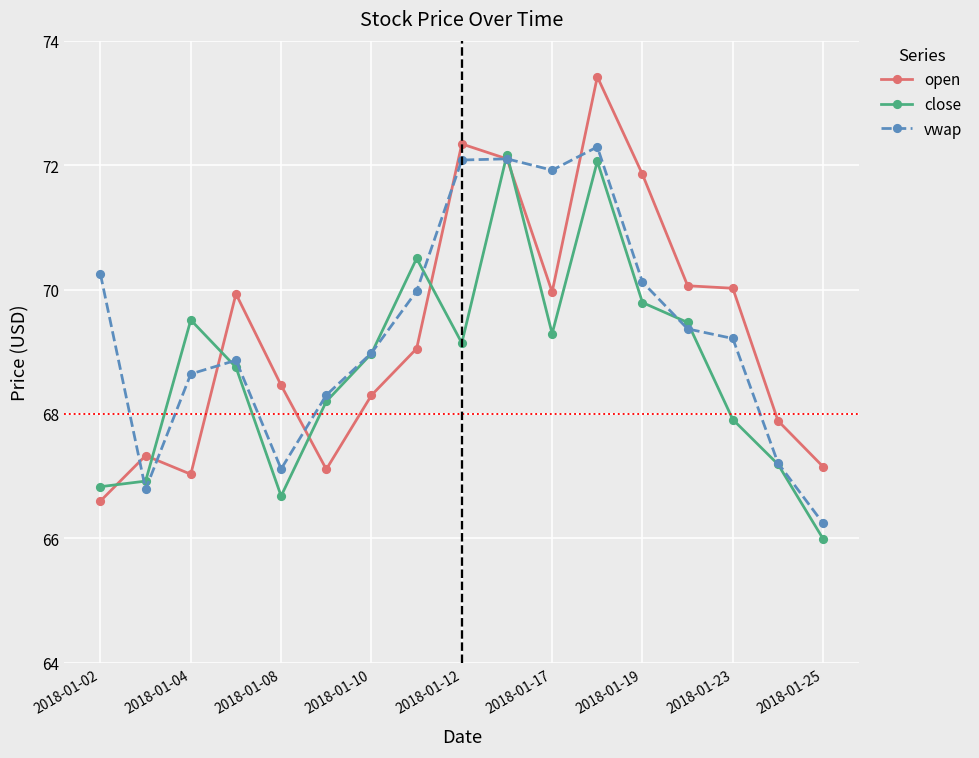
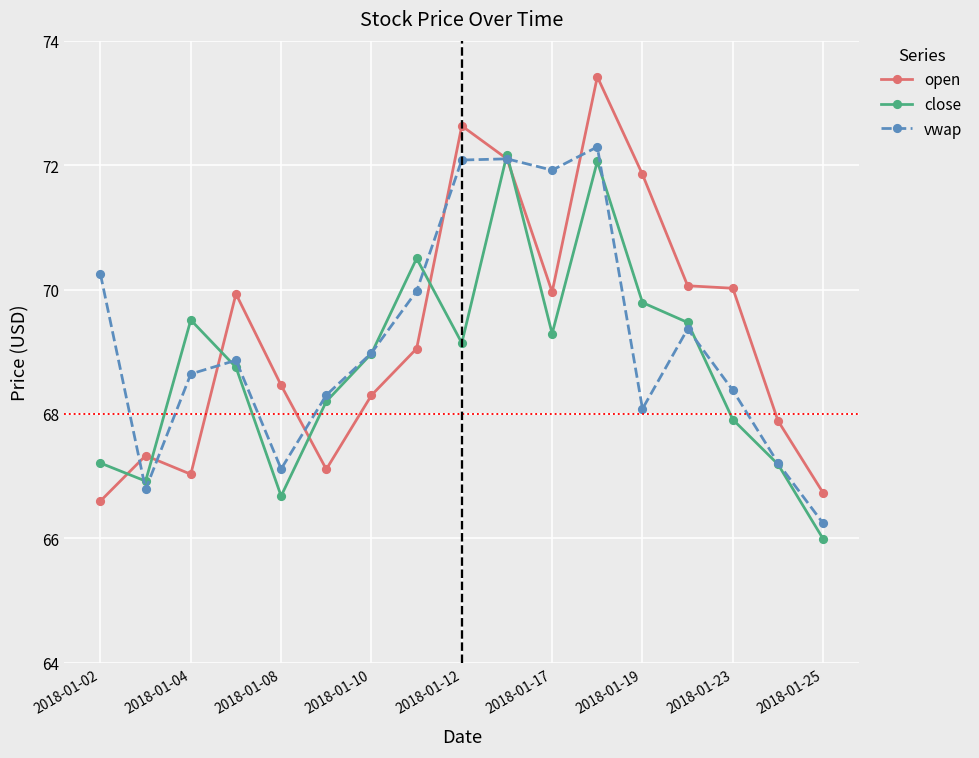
close, 2018-01-02: 66.8 -> 67.2
open, 2018-01-12: 72.3 -> 72.6
vwap, 2018-01-19: 70.1 -> 68.1
vwap, 2018-01-23: 69.2 -> 68.4
open, 2018-01-25: 67.2 -> 66.7
